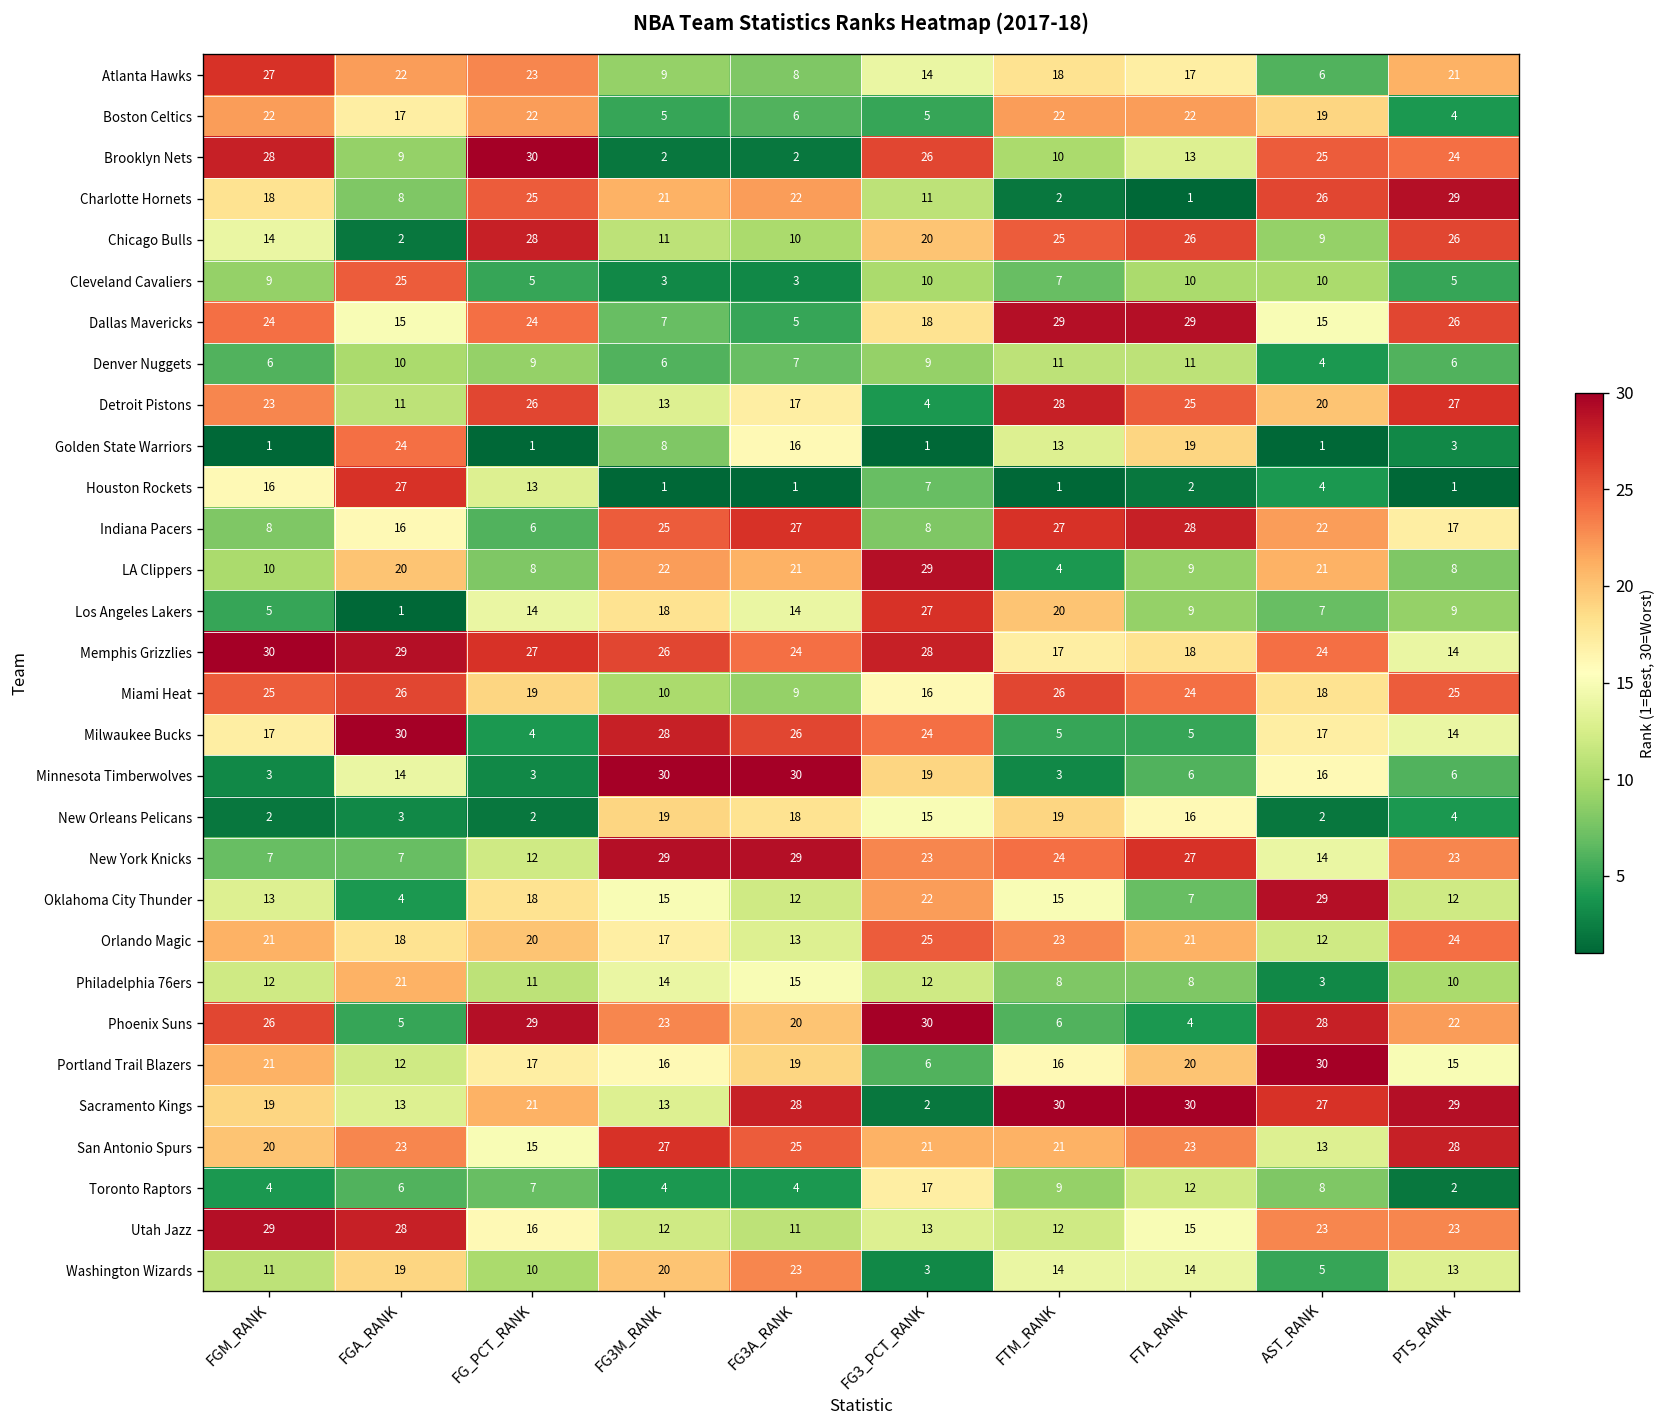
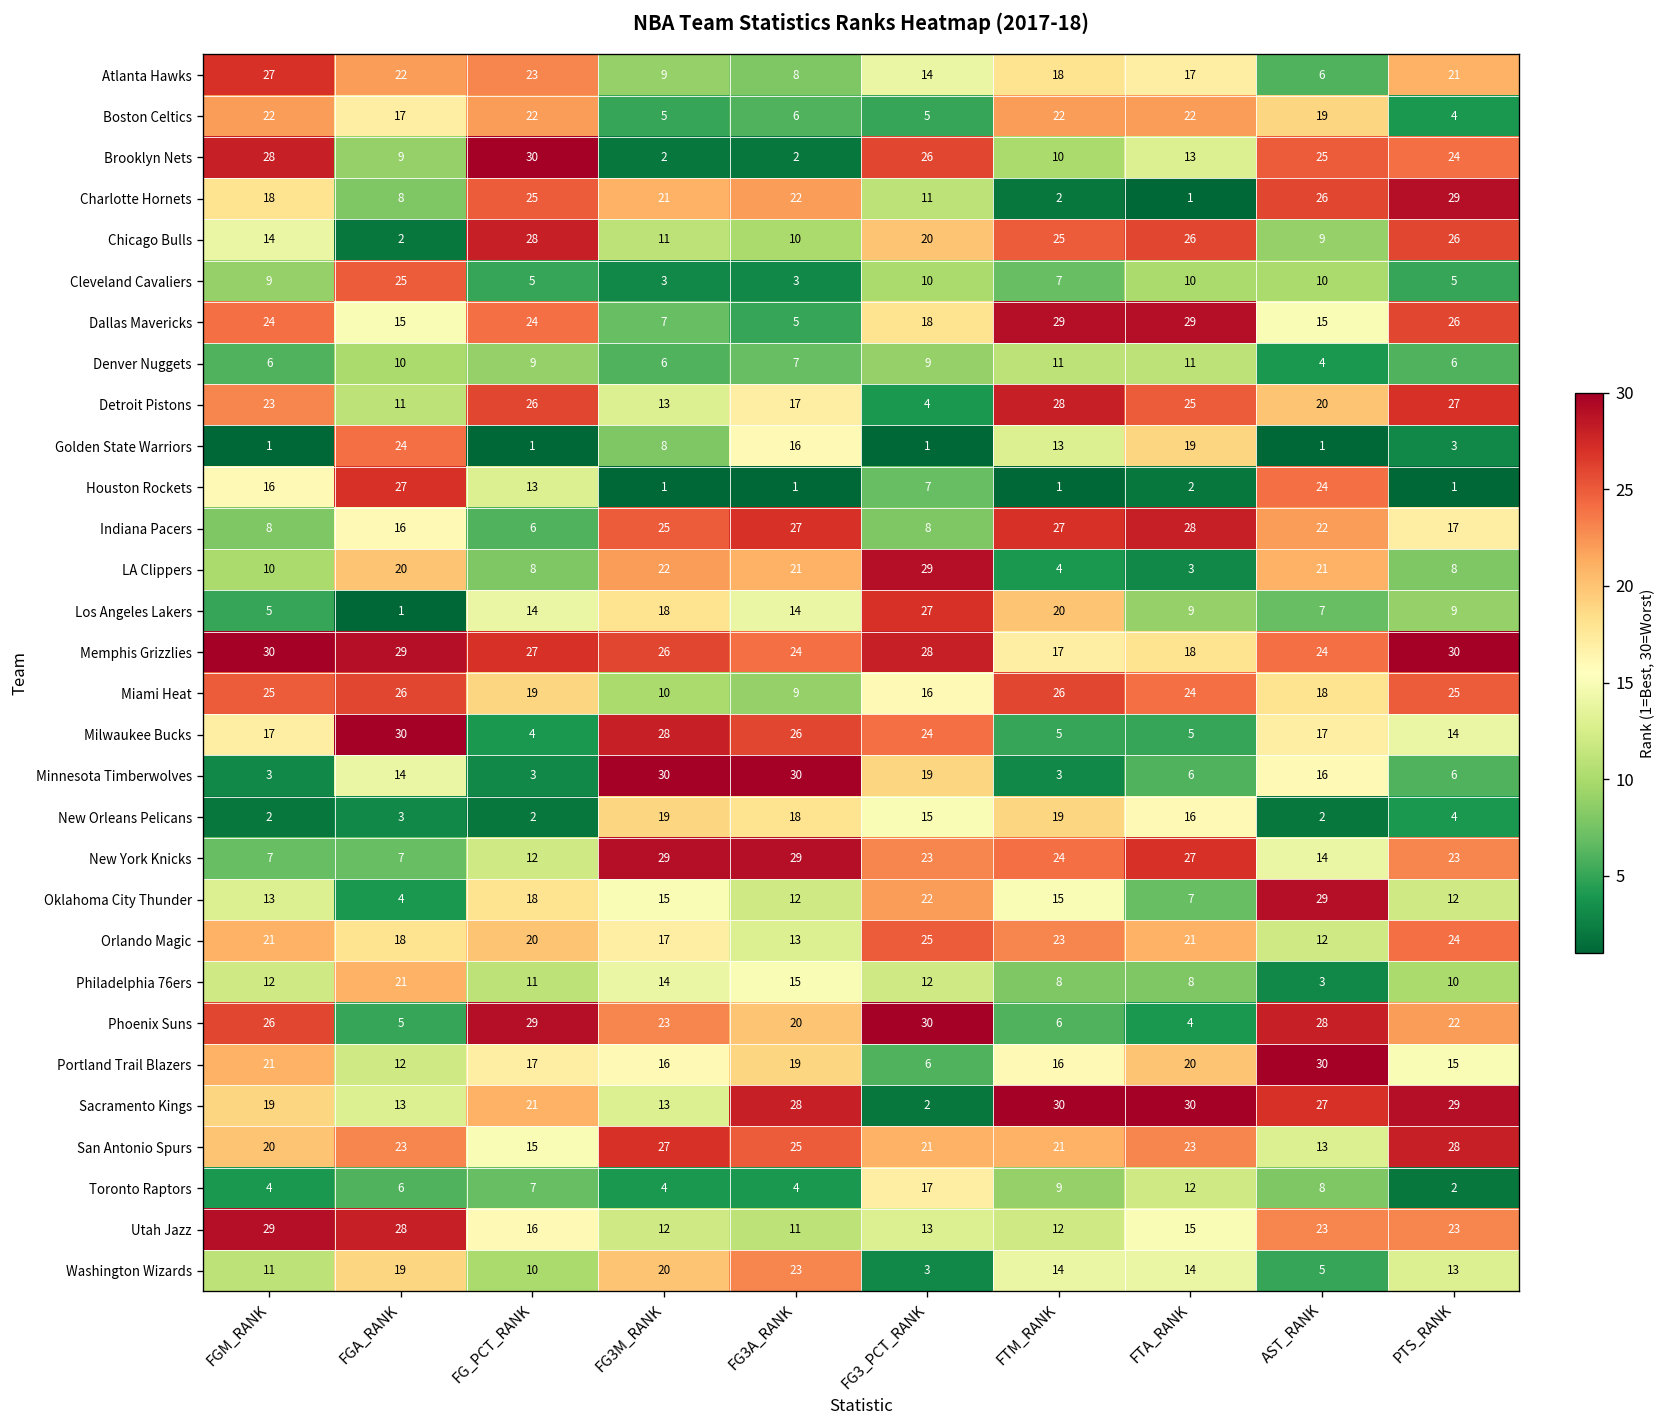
Houston Rockets, AST_RANK: 4 -> 24
LA Clippers, FTA_RANK: 9 -> 3
Memphis Grizzlies, PTS_RANK: 14 -> 30
